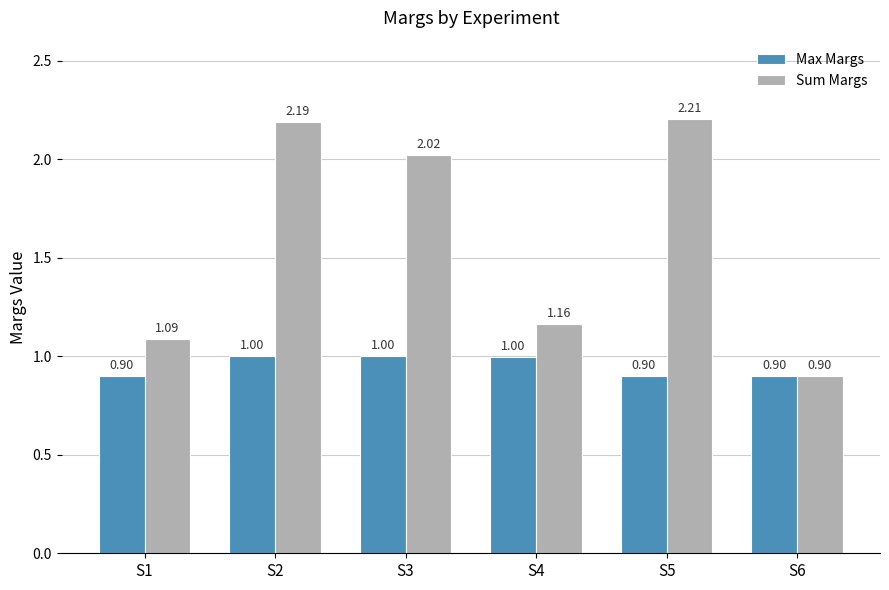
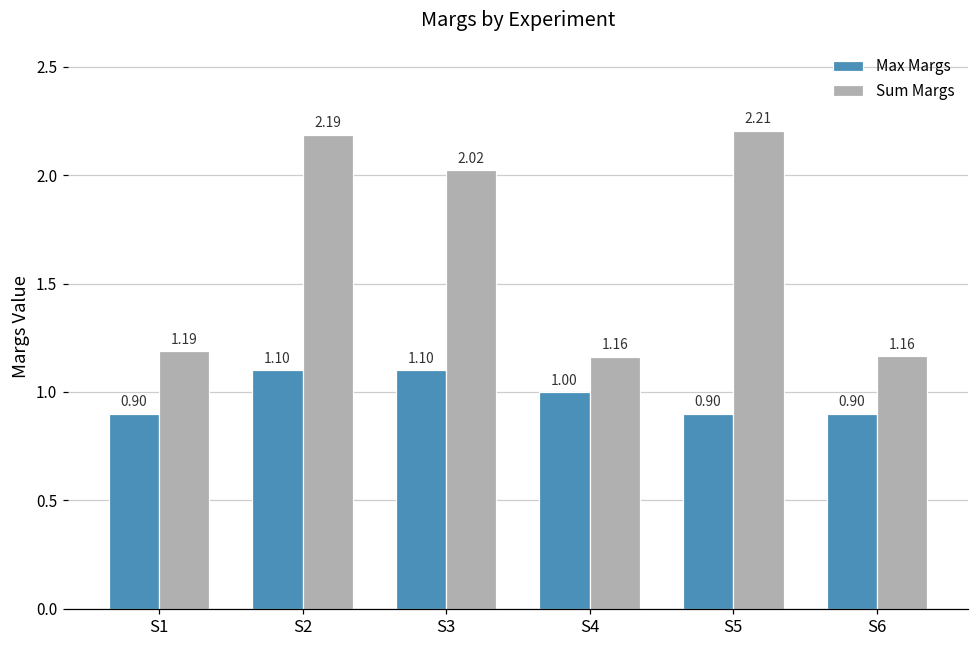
Sum Margs, S1: 1.09 -> 1.19
Max Margs, S2: 1.00 -> 1.10
Max Margs, S3: 1.00 -> 1.10
Sum Margs, S6: 0.90 -> 1.16
